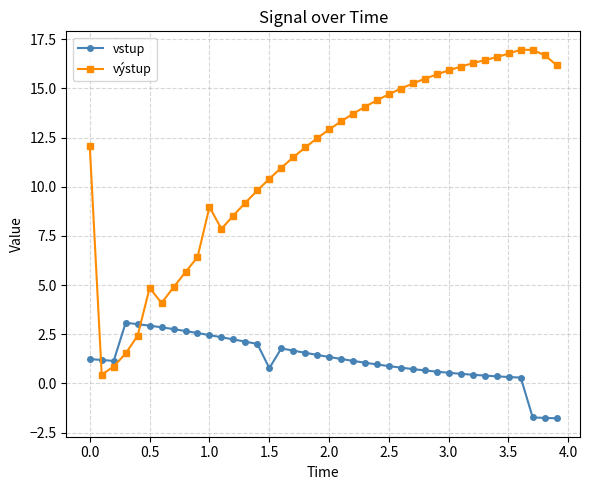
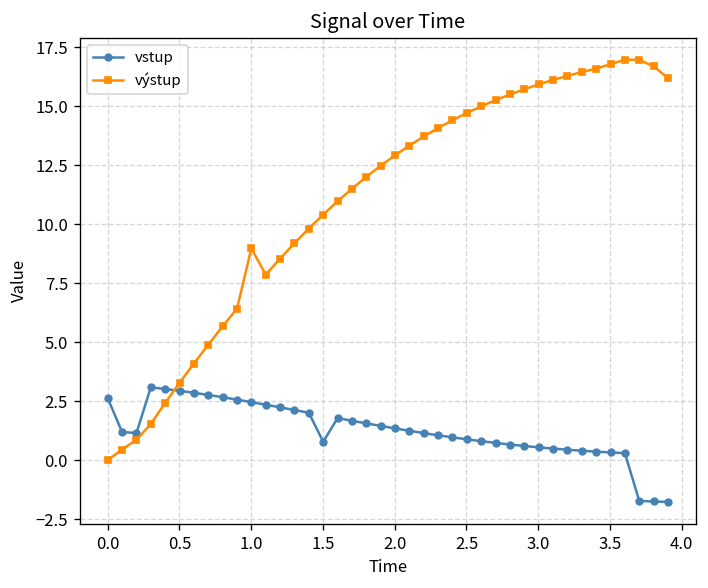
vstup, 0.0: 1.2 -> 2.6
výstup, 0.0: 12.1 -> 0.0
výstup, 0.5: 4.9 -> 3.3
